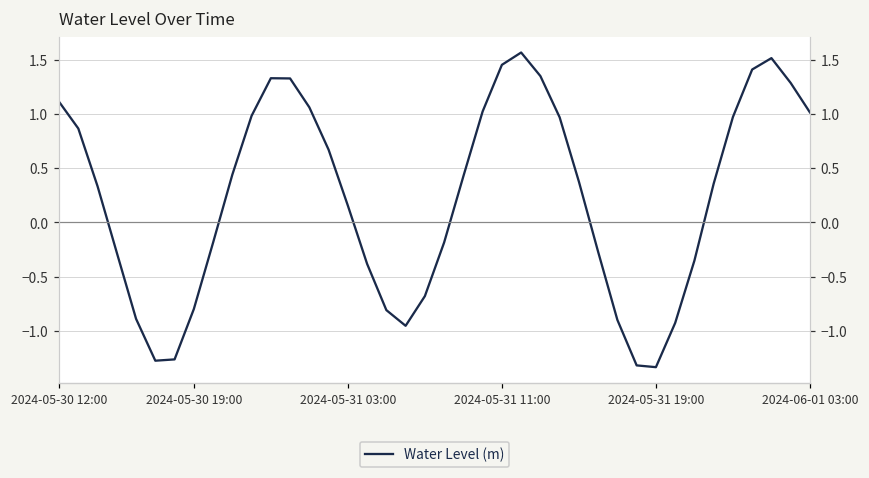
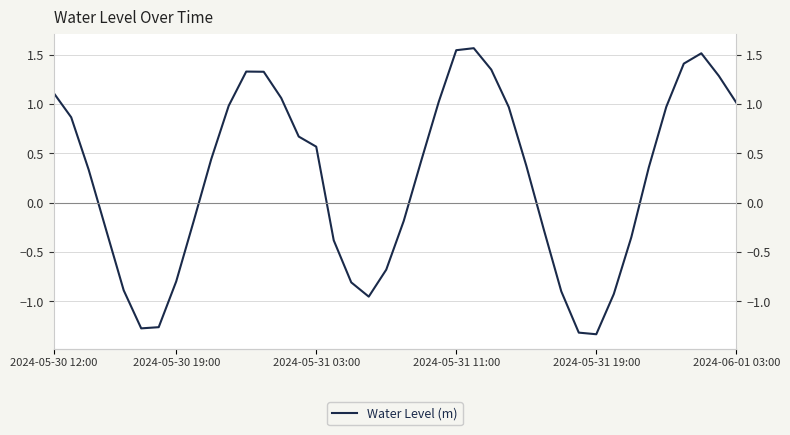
2024-05-31 03:00: 0.2 -> 0.6
2024-05-31 11:00: 1.45 -> 1.54
